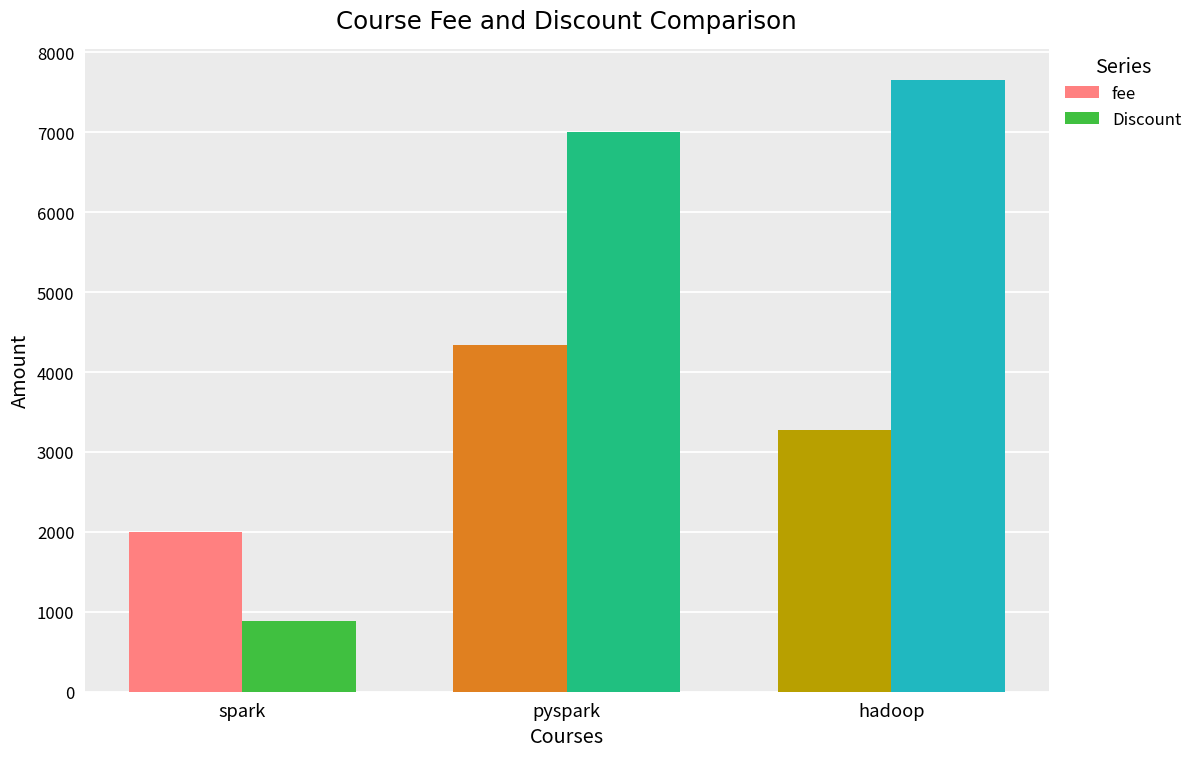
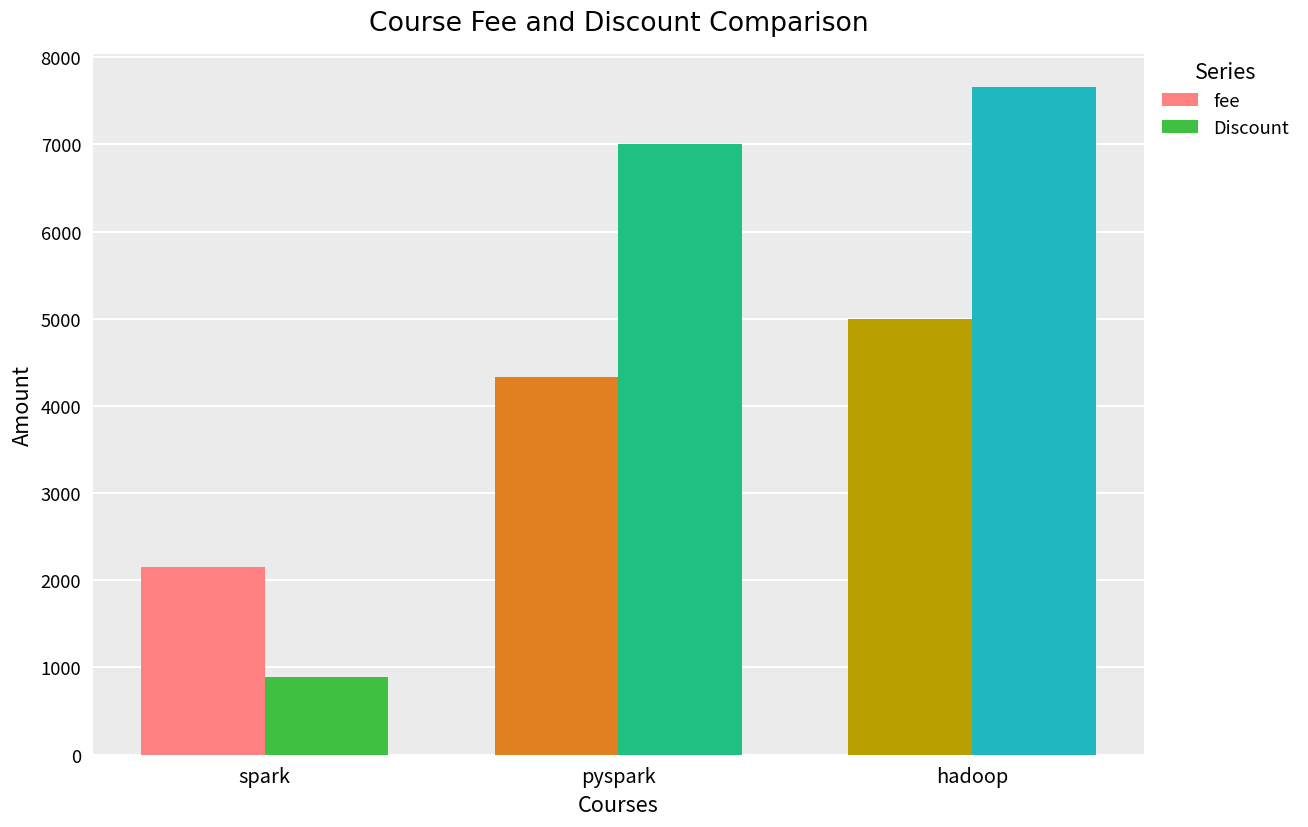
fee, spark: 2000 -> 2200
fee, hadoop: 3300 -> 5000
